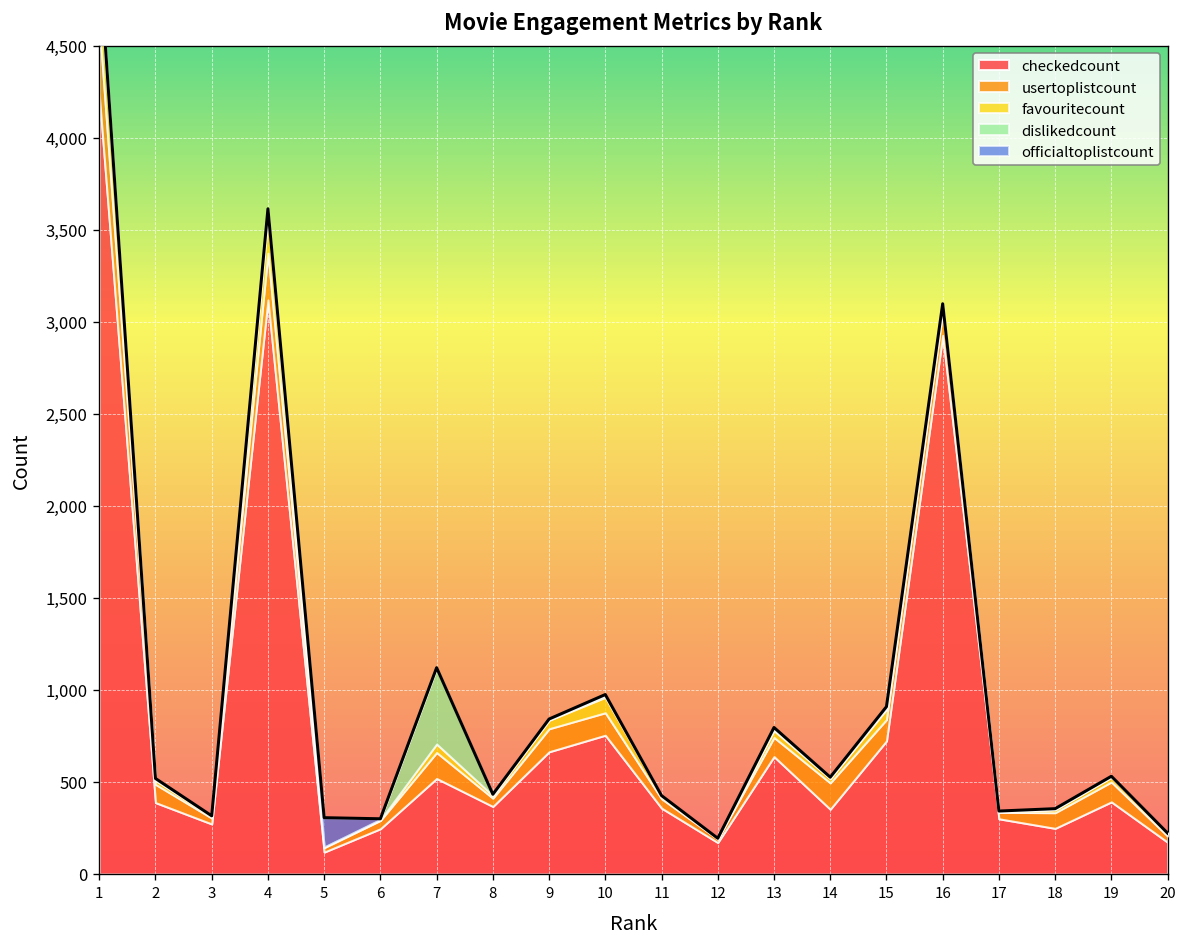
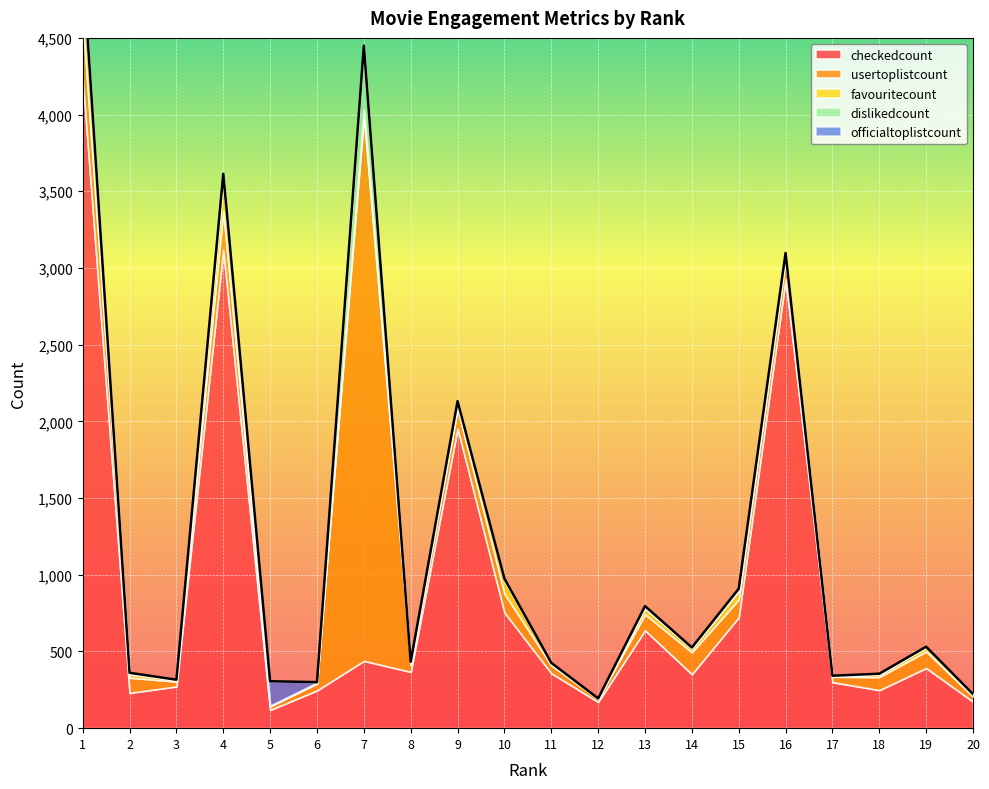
checkedcount, 2: 390 -> 230
checkedcount, 7: 520 -> 440
usertoplistcount, 7: 140 -> 3,550
checkedcount, 9: 660 -> 1,950
